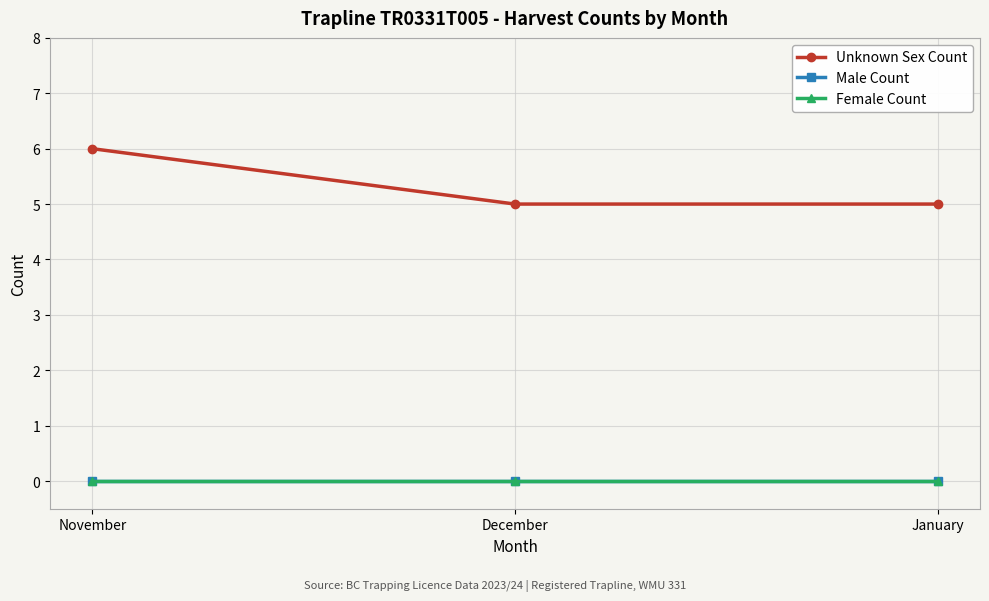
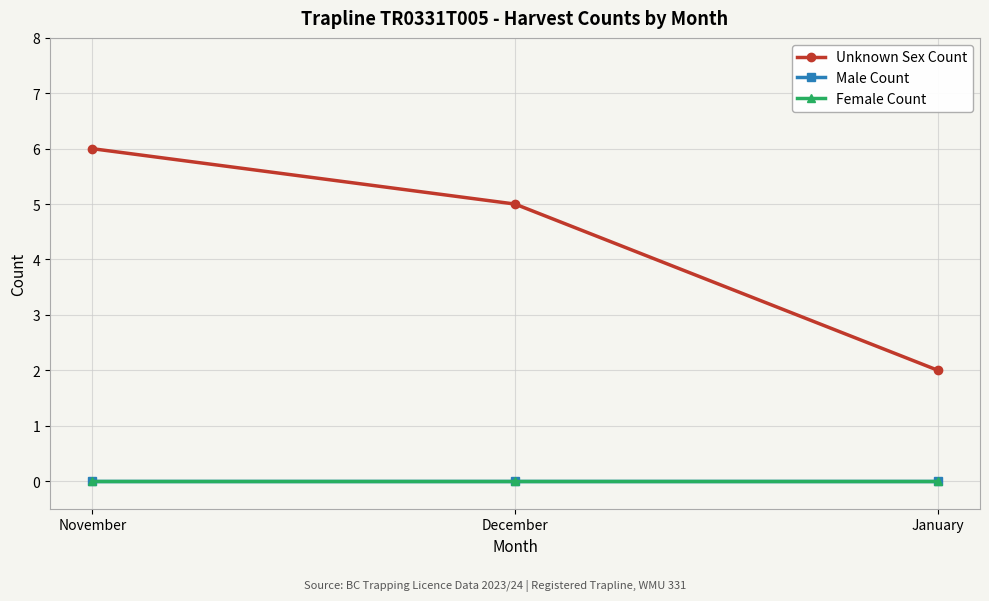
Unknown Sex Count, January: 5 -> 2
